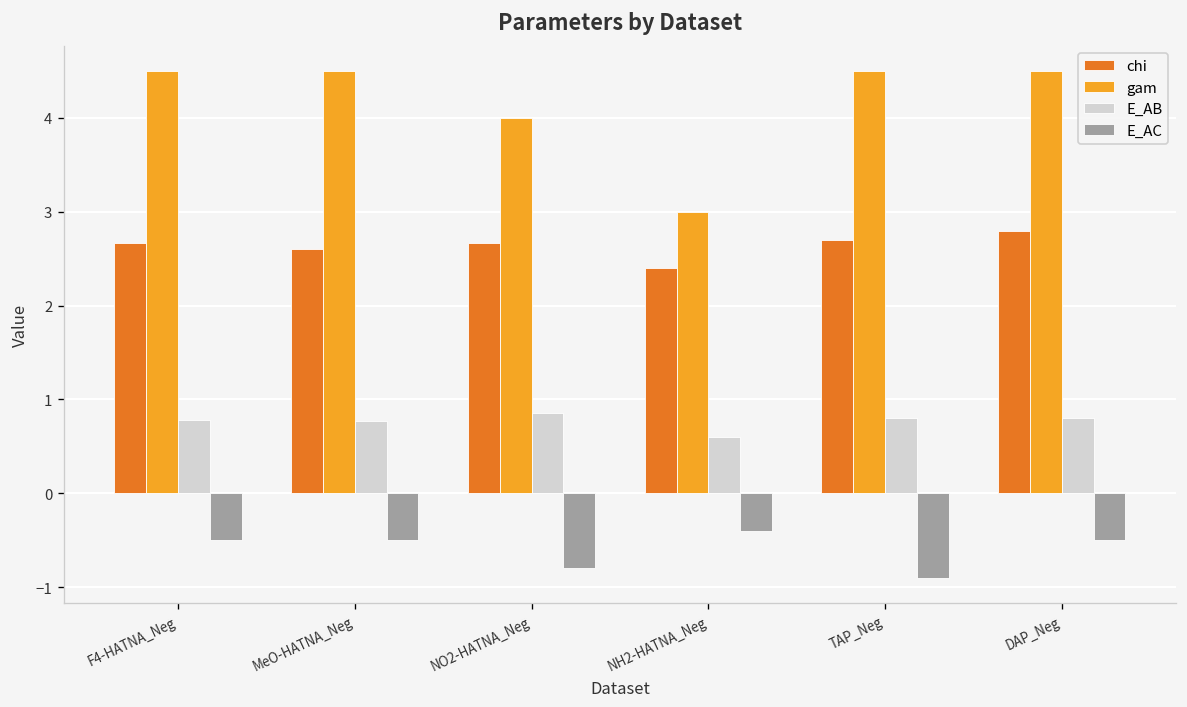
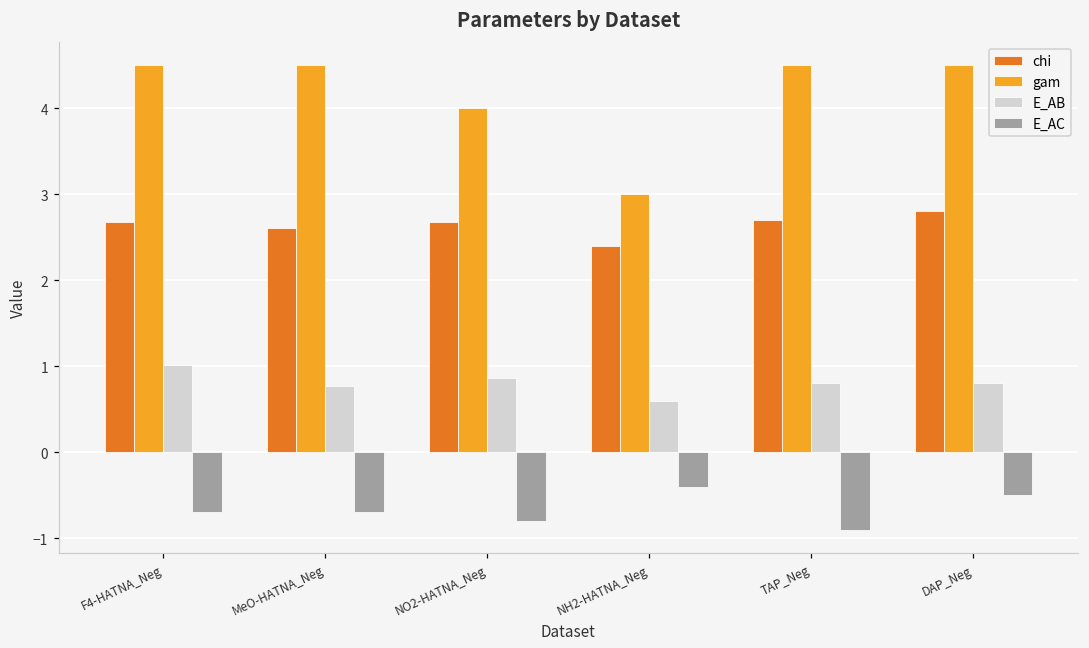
E_AB, F4-HATNA_Neg: 0.8 -> 1.0
E_AC, F4-HATNA_Neg: -0.5 -> -0.7
E_AC, MeO-HATNA_Neg: -0.5 -> -0.7
